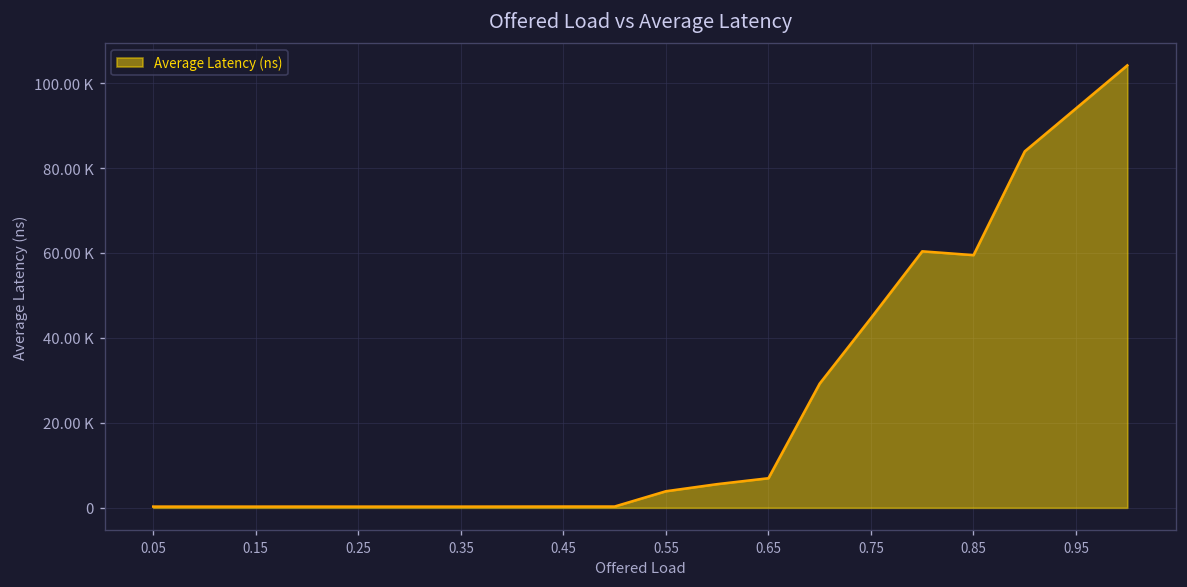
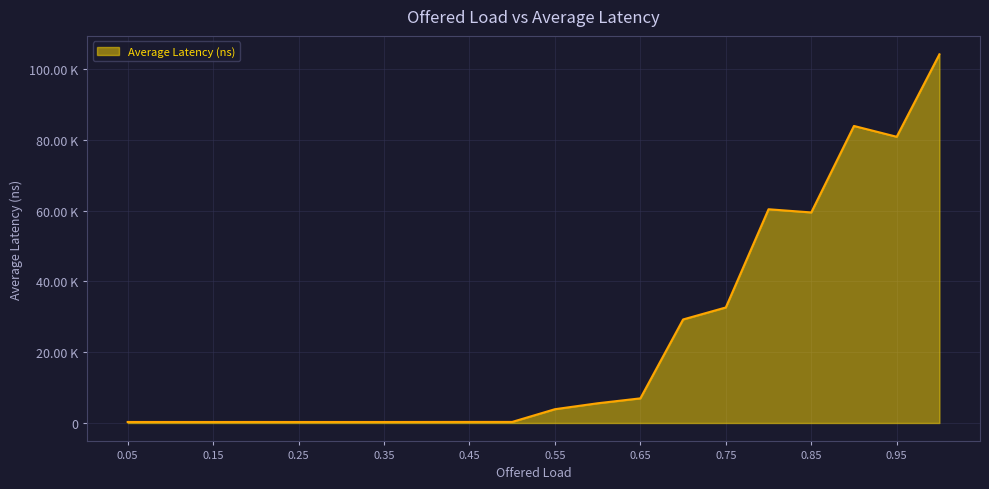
0.75: 45000 -> 33000
0.95: 94000 -> 81000
